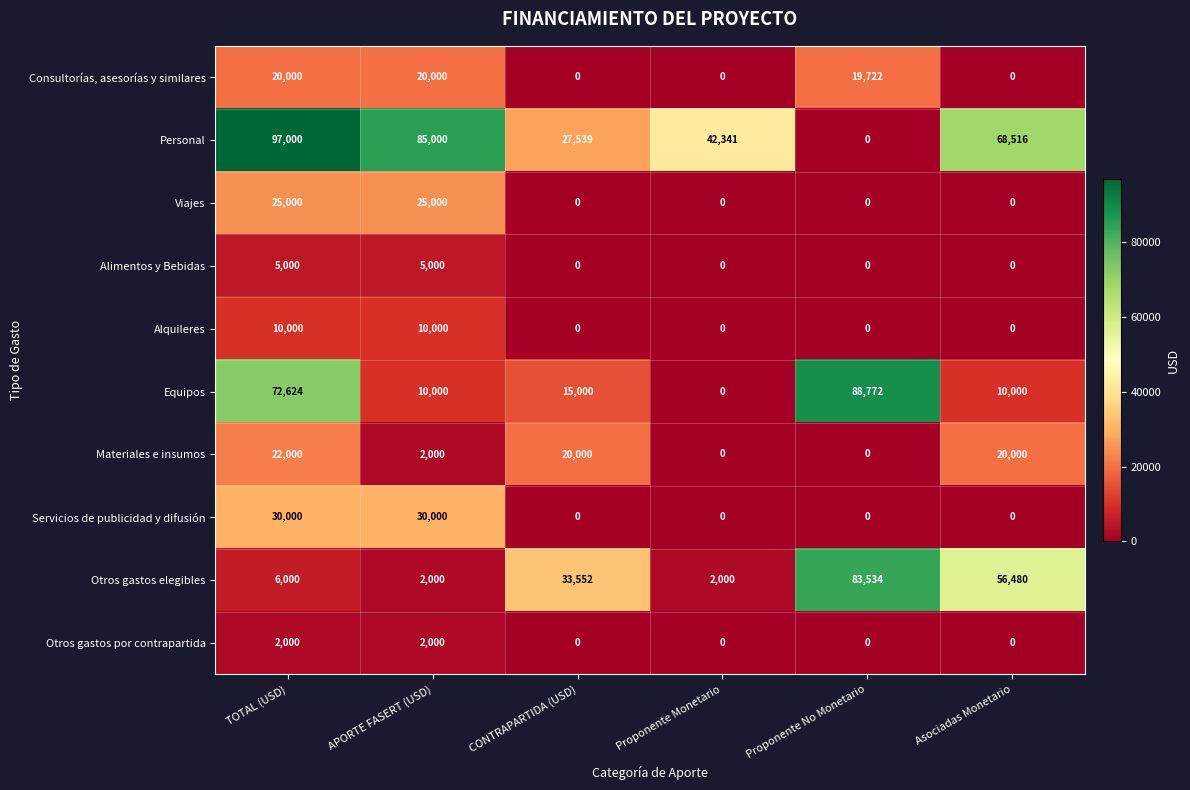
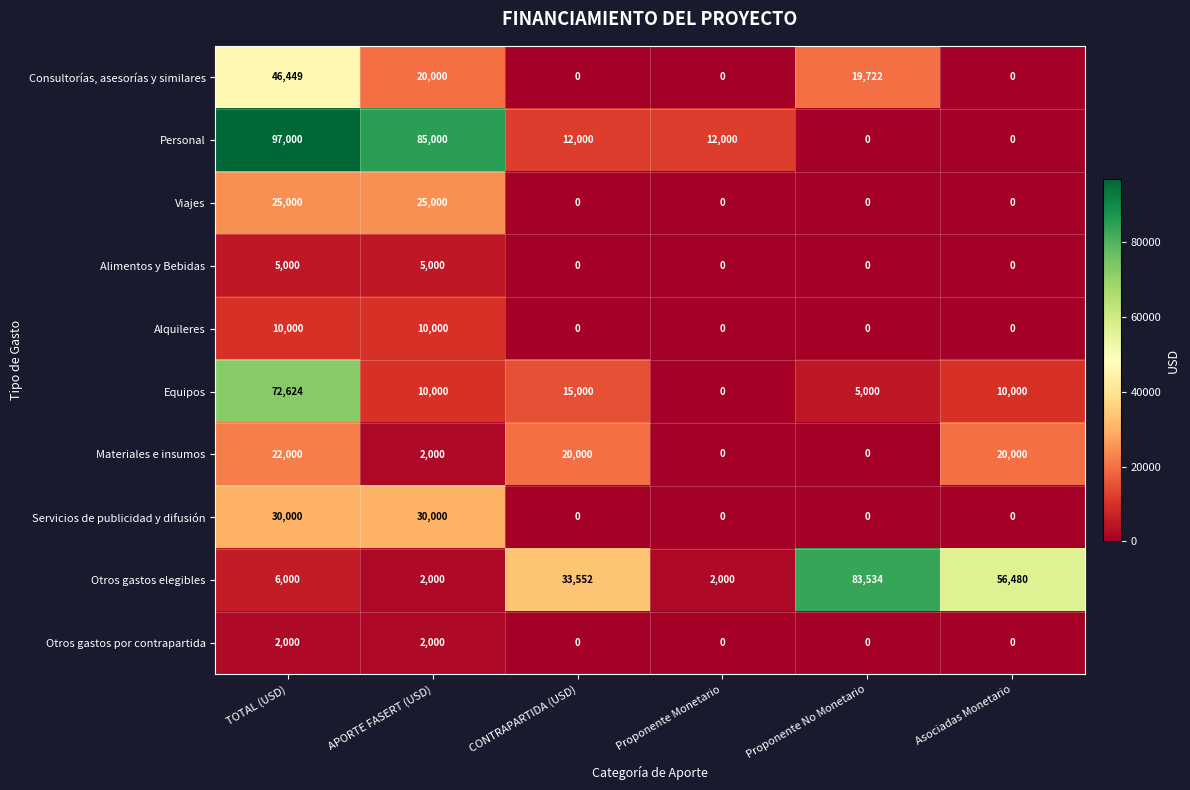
Consultorías, asesorías y similares, TOTAL (USD): 20,000 -> 46,449
Personal, CONTRAPARTIDA (USD): 27,539 -> 12,000
Personal, Proponente Monetario: 42,341 -> 12,000
Personal, Asociadas Monetario: 68,516 -> 0
Equipos, Proponente No Monetario: 88,772 -> 5,000
